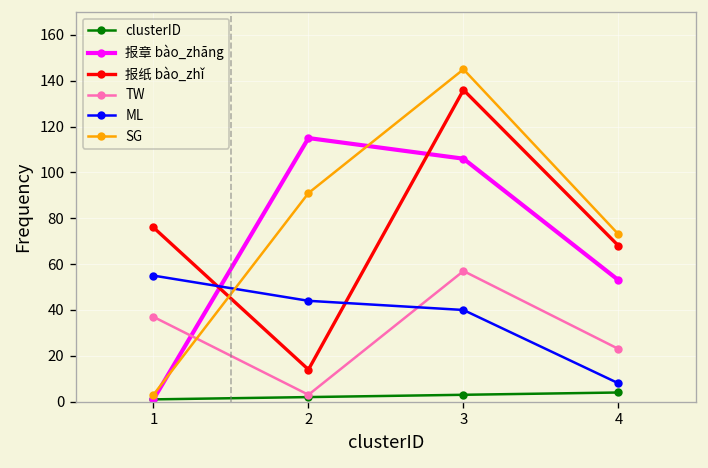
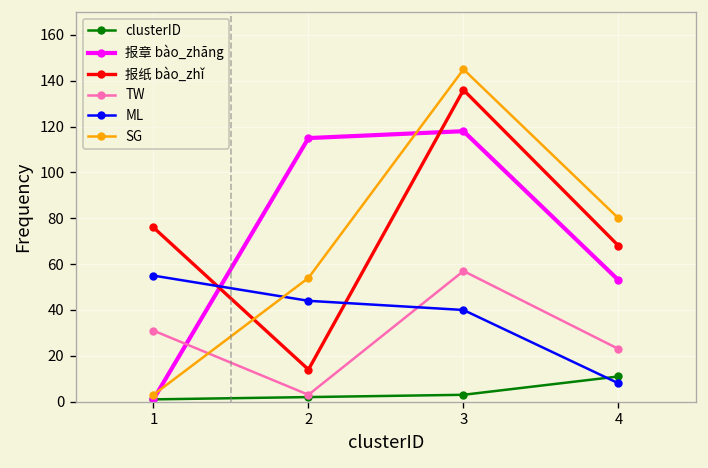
TW, 1: 37 -> 31
SG, 2: 91 -> 54
报章 bào_zhāng, 3: 106 -> 118
clusterID, 4: 4 -> 11
SG, 4: 73 -> 80
